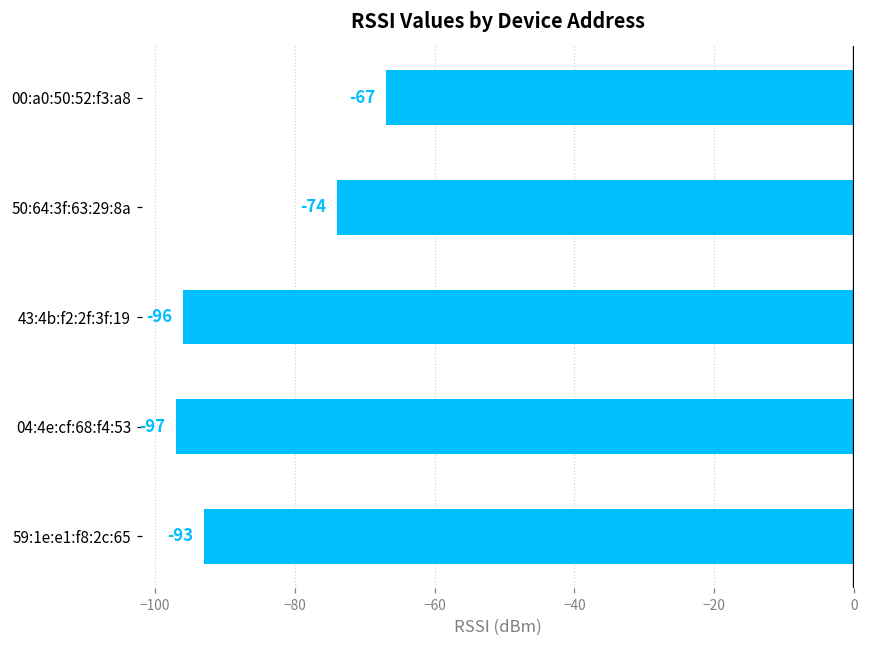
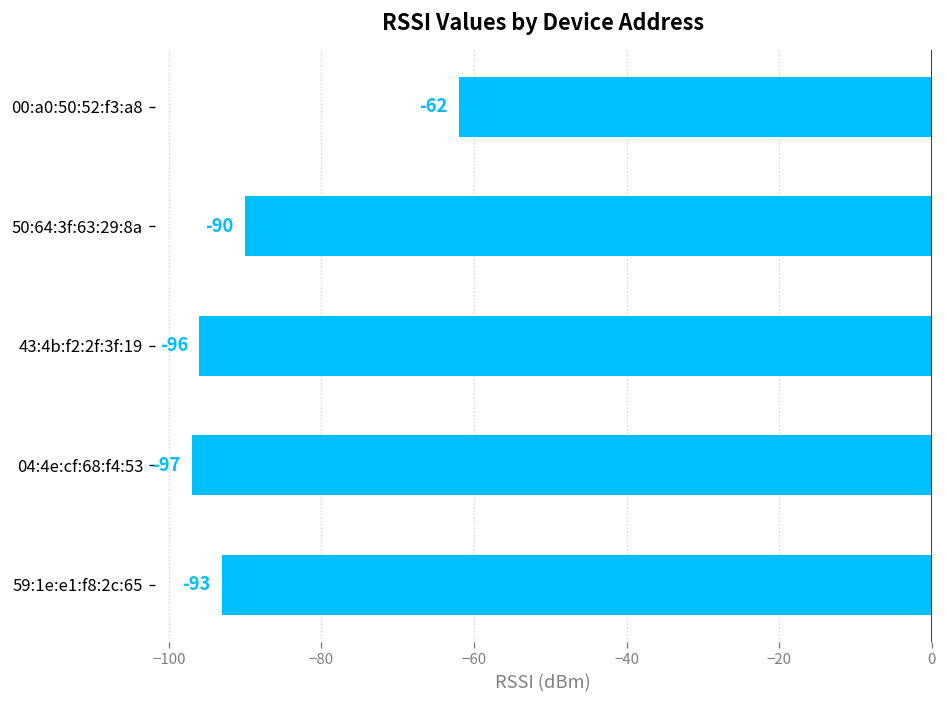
00:a0:50:52:f3:a8: -67 -> -62
50:64:3f:63:29:8a: -74 -> -90
